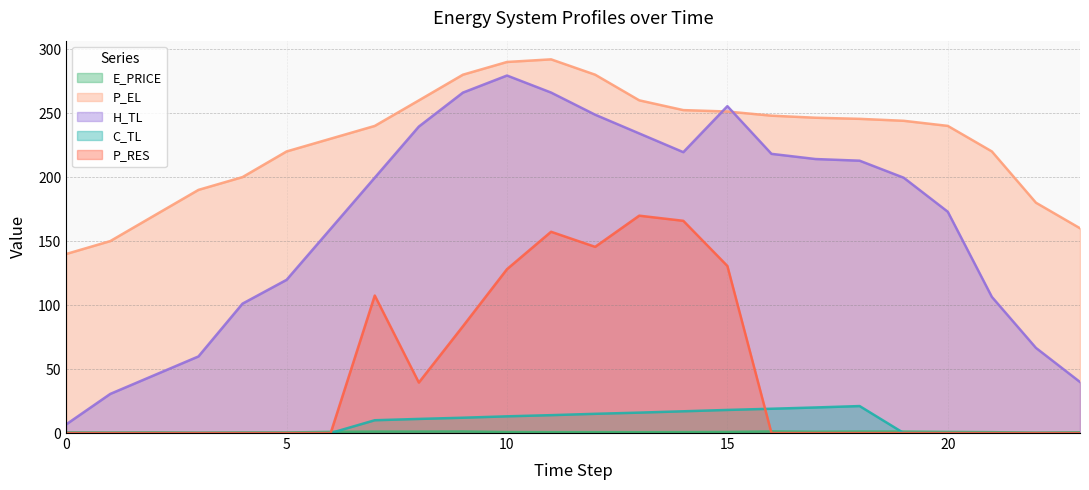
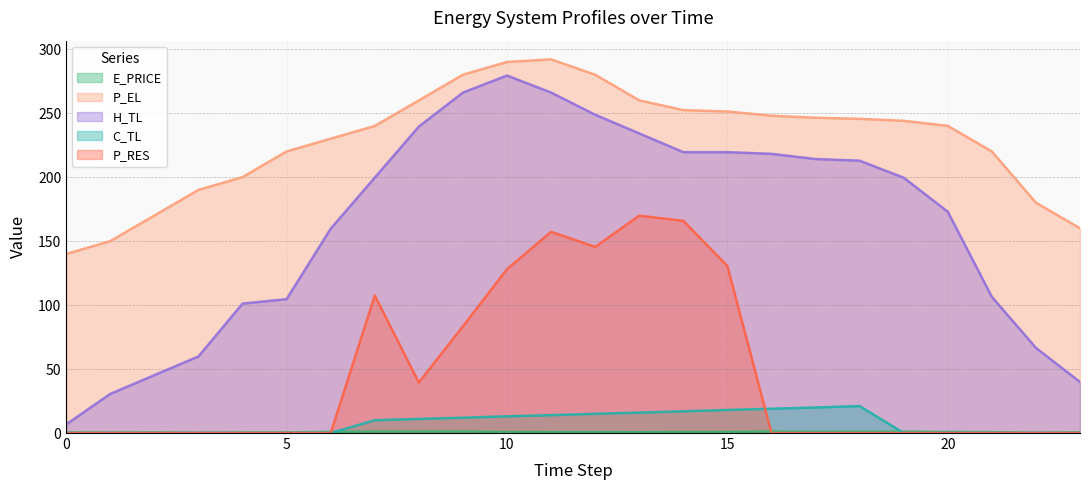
H_TL, 5: 120 -> 105
H_TL, 15: 255 -> 220
